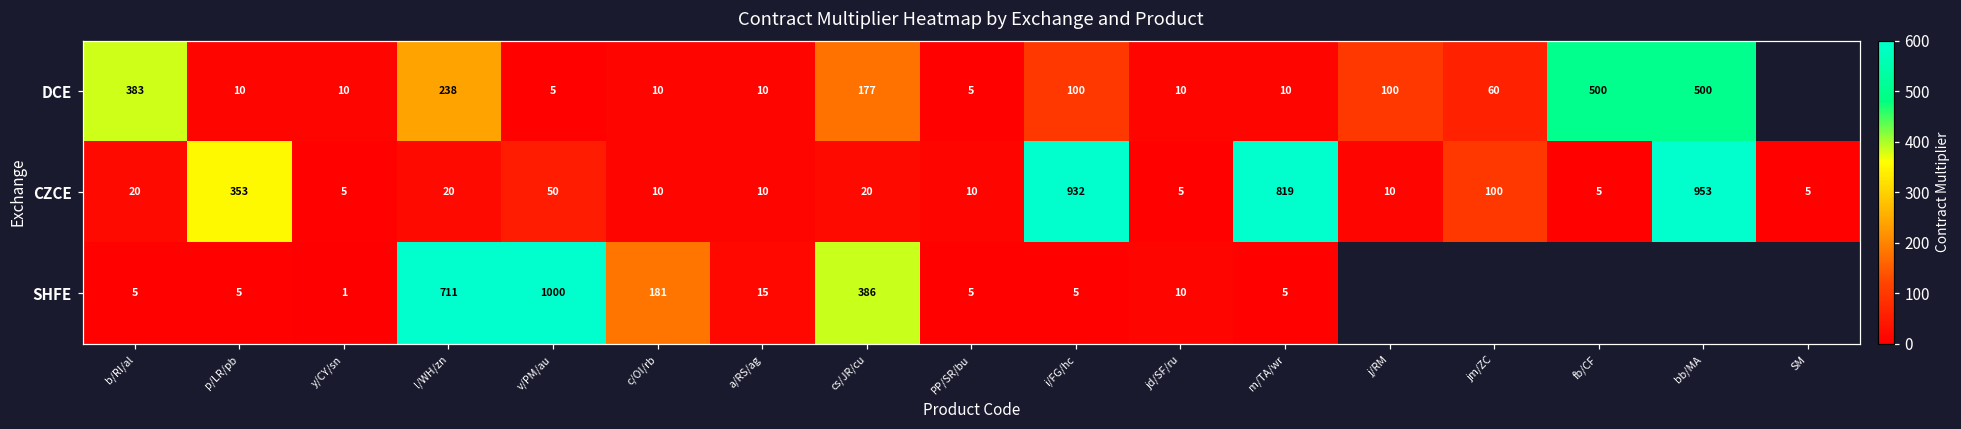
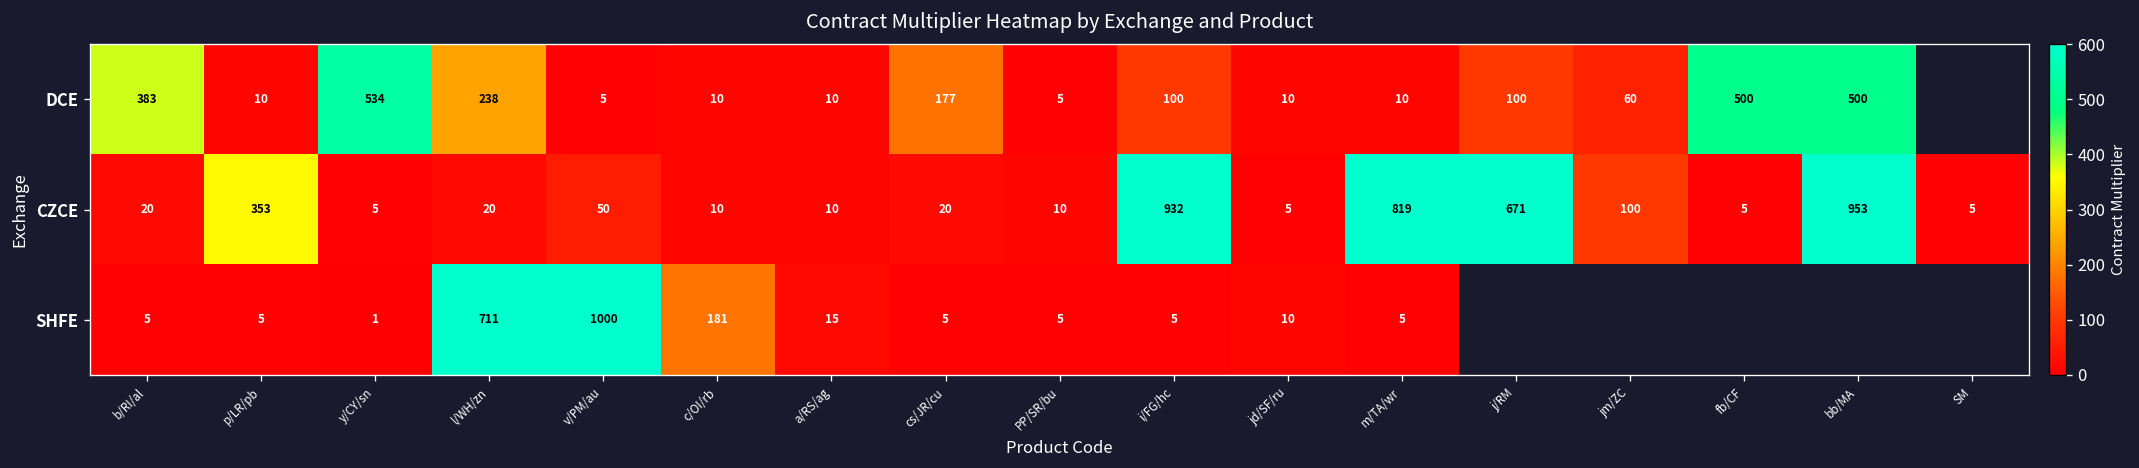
DCE, y/CY/sn: 10 -> 534
CZCE, j/RM: 10 -> 671
SHFE, cs/JR/cu: 386 -> 5
